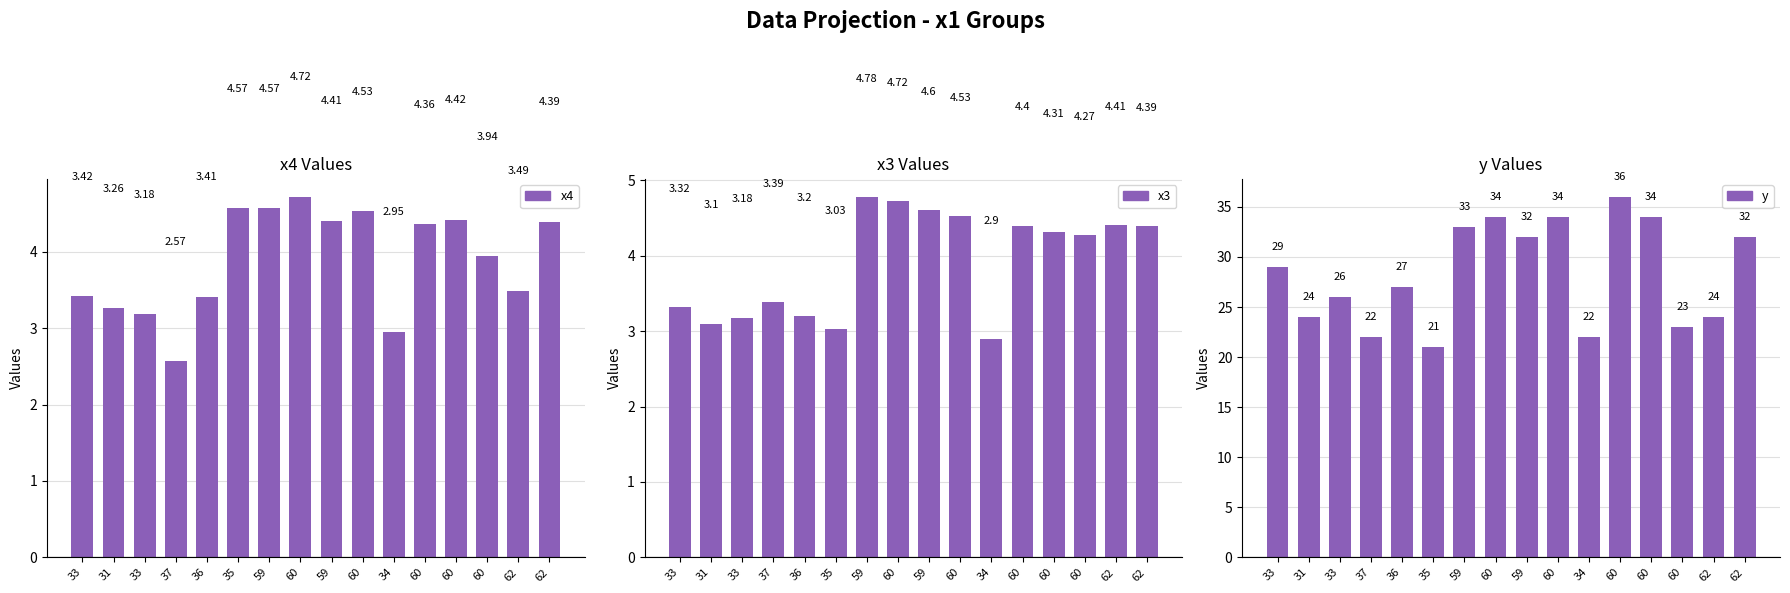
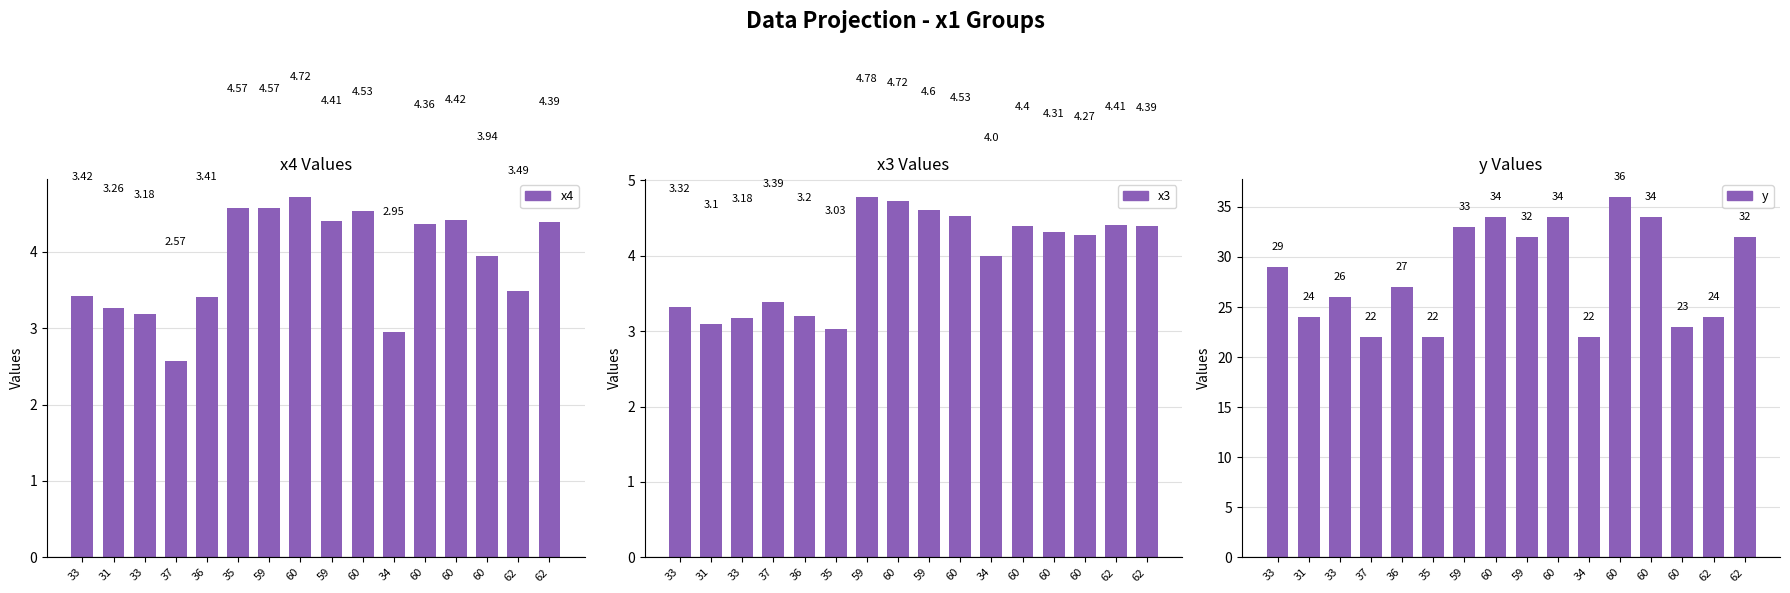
x3 Values, 34: 2.9 -> 4.0
y Values, 35: 21 -> 22
